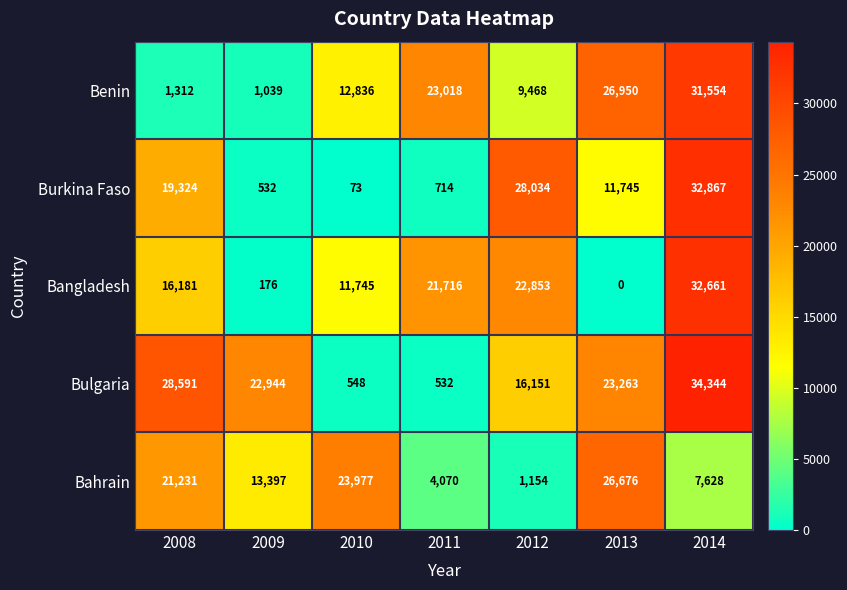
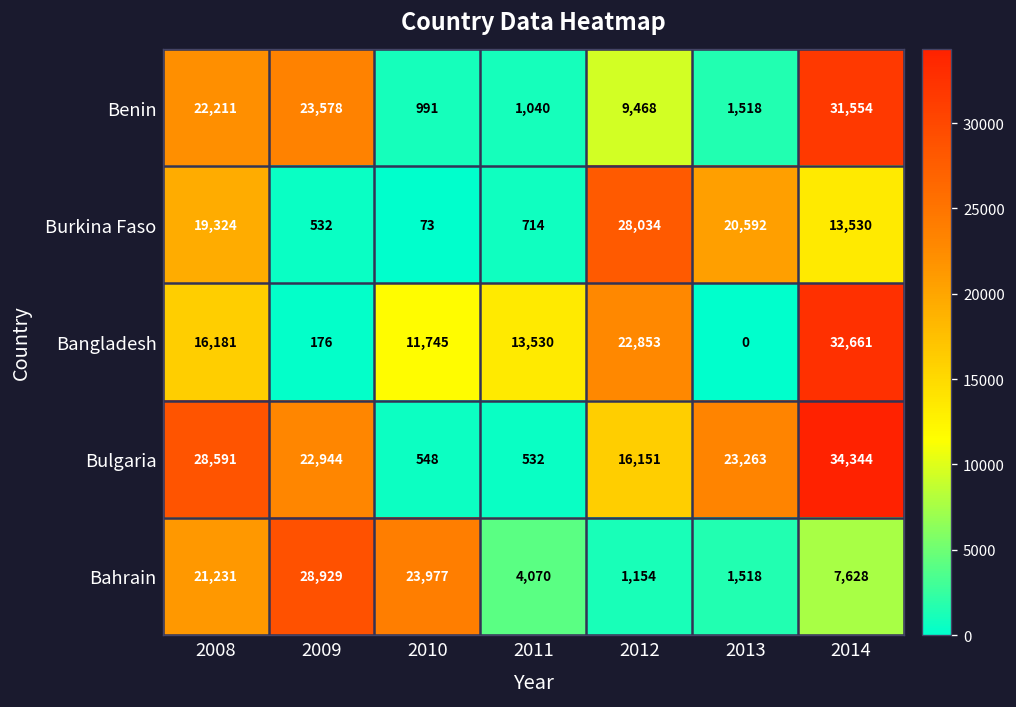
Benin, 2008: 1,312 -> 22,211
Benin, 2009: 1,039 -> 23,578
Benin, 2010: 12,836 -> 991
Benin, 2011: 23,018 -> 1,040
Benin, 2013: 26,950 -> 1,518
Burkina Faso, 2013: 11,745 -> 20,592
Burkina Faso, 2014: 32,867 -> 13,530
Bangladesh, 2011: 21,716 -> 13,530
Bahrain, 2009: 13,397 -> 28,929
Bahrain, 2013: 26,676 -> 1,518
